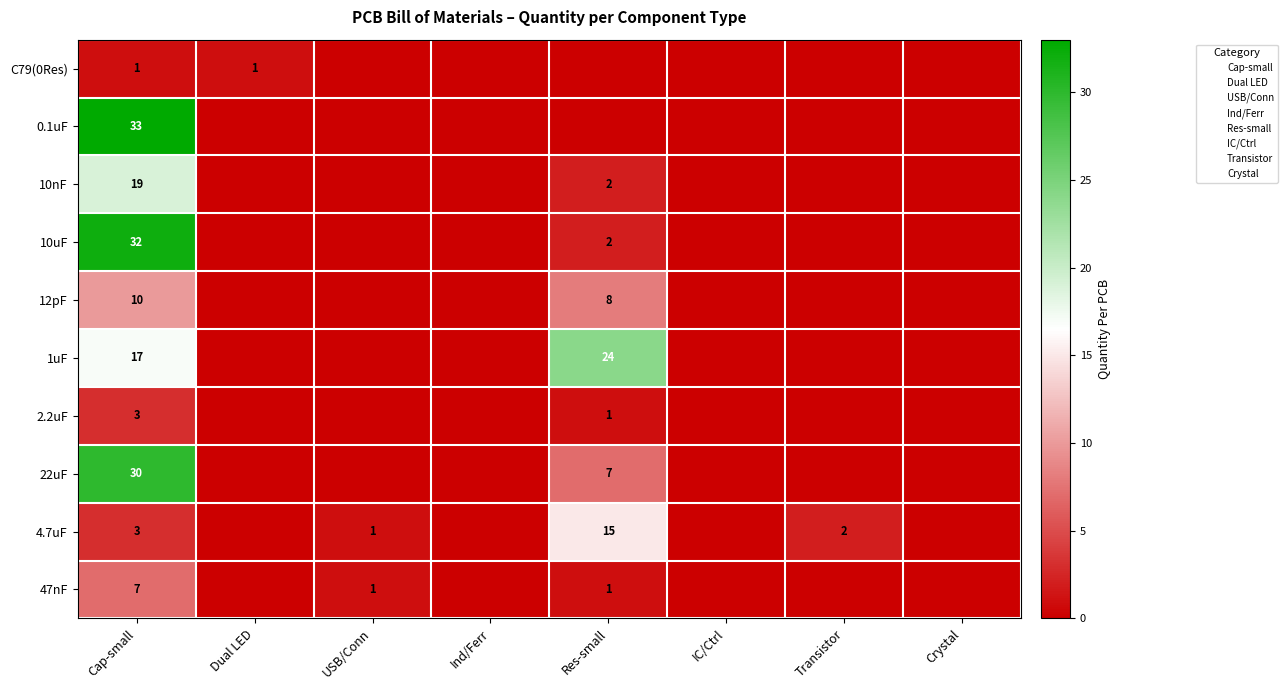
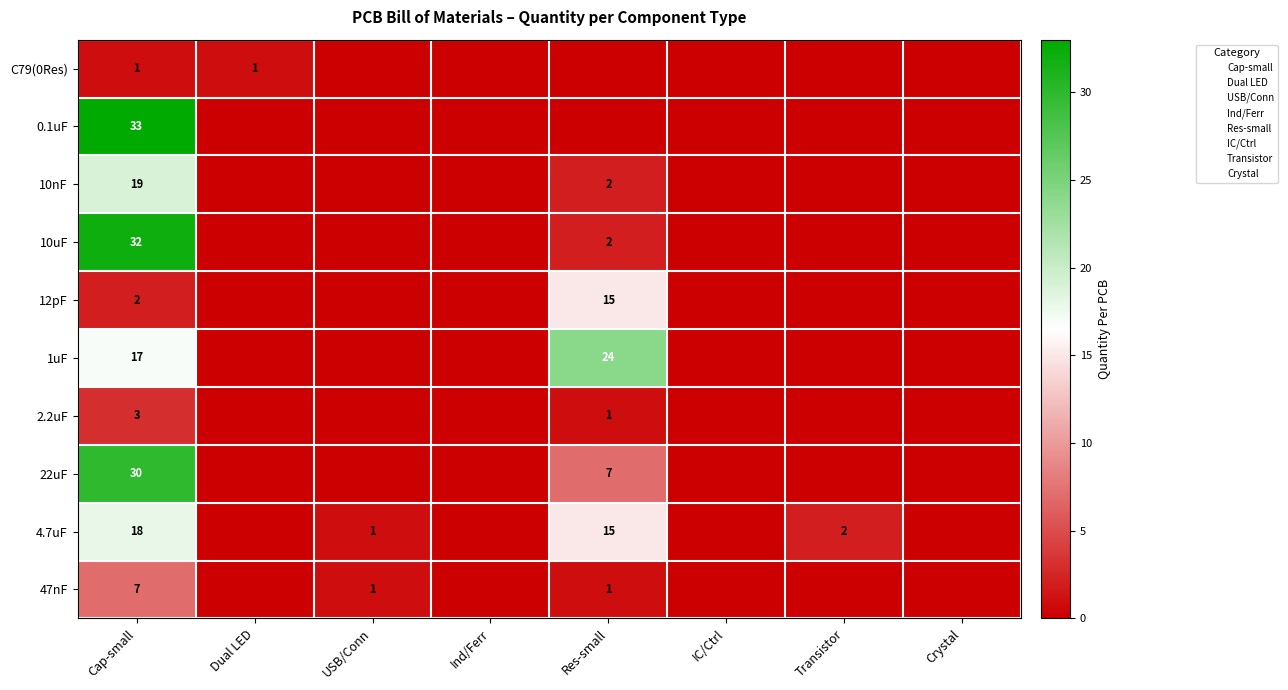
12pF, Cap-small: 10 -> 2
12pF, Res-small: 8 -> 15
4.7uF, Cap-small: 3 -> 18
